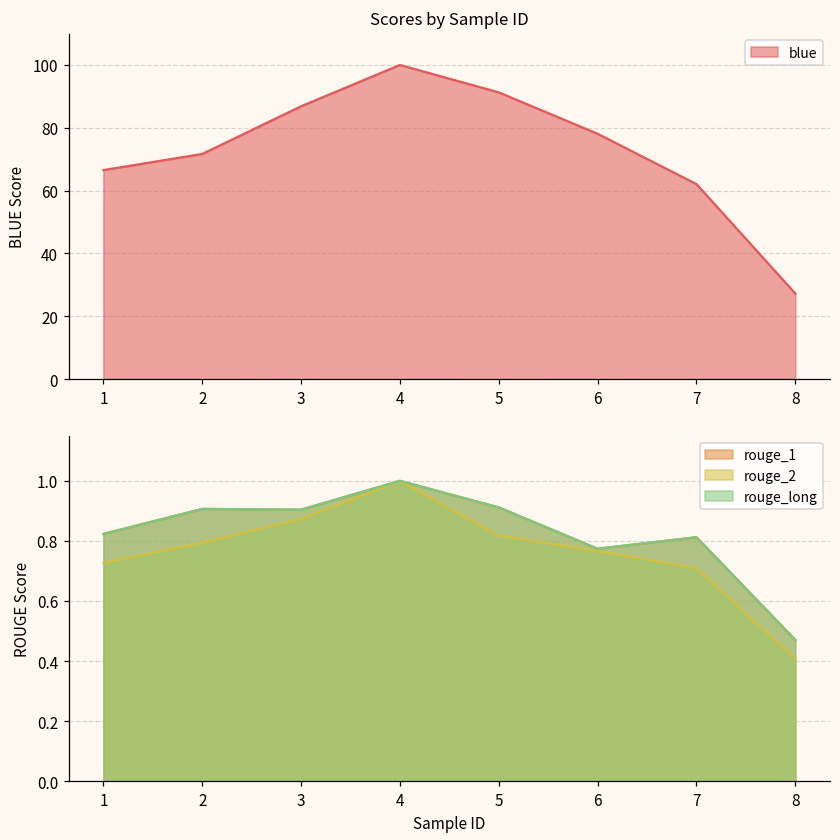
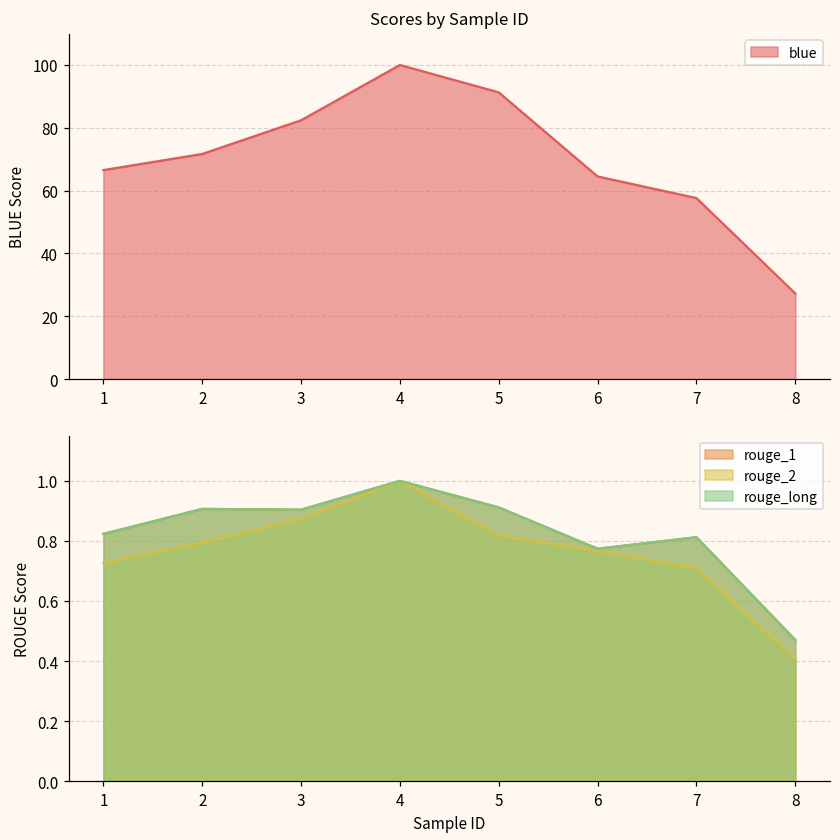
Scores by Sample ID, 3: 87 -> 82
Scores by Sample ID, 6: 78 -> 65
Scores by Sample ID, 7: 62 -> 58
